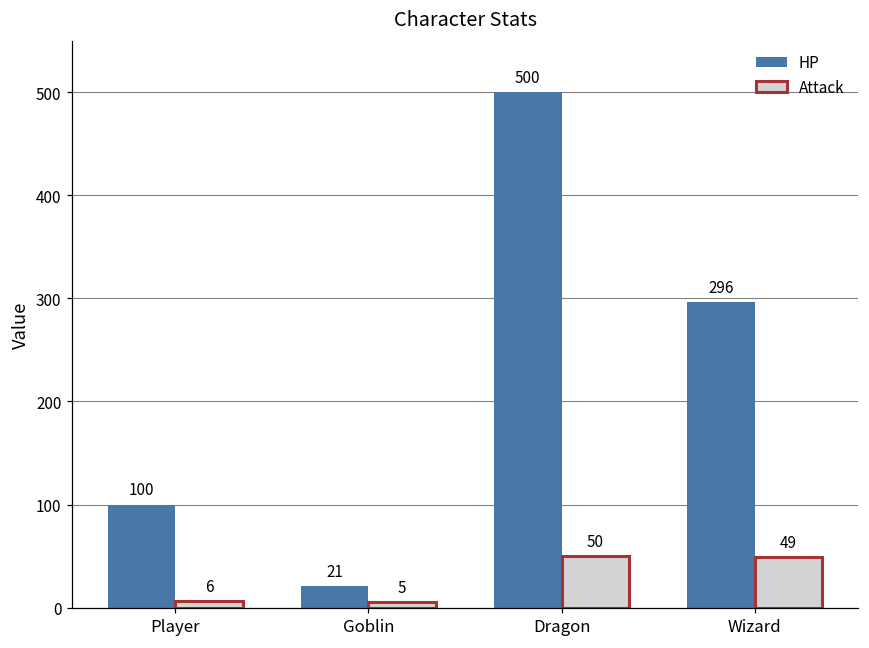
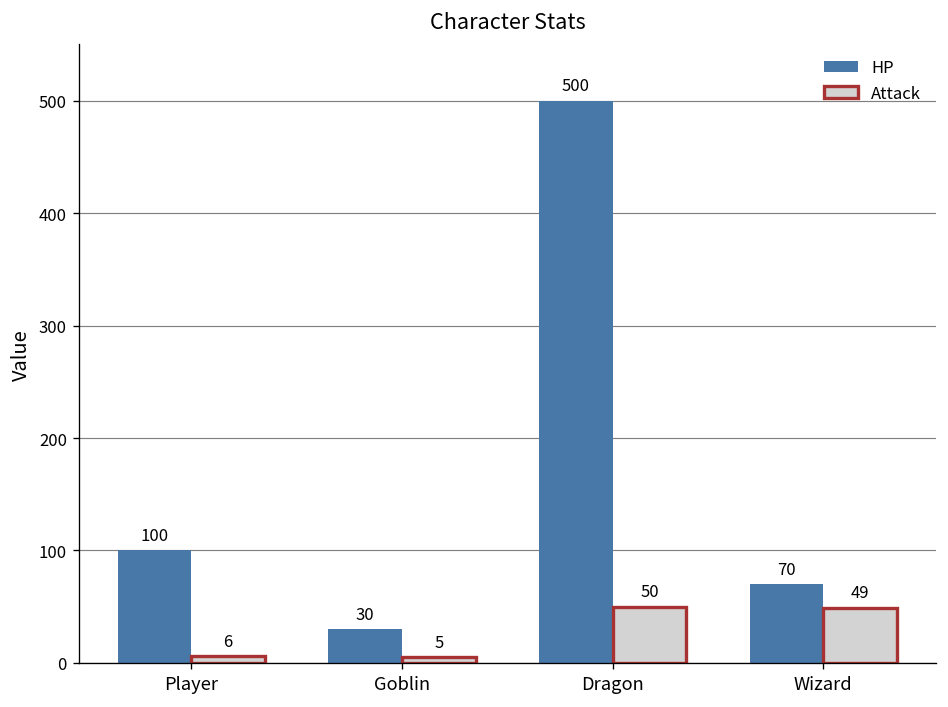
HP, Goblin: 21 -> 30
HP, Wizard: 296 -> 70
